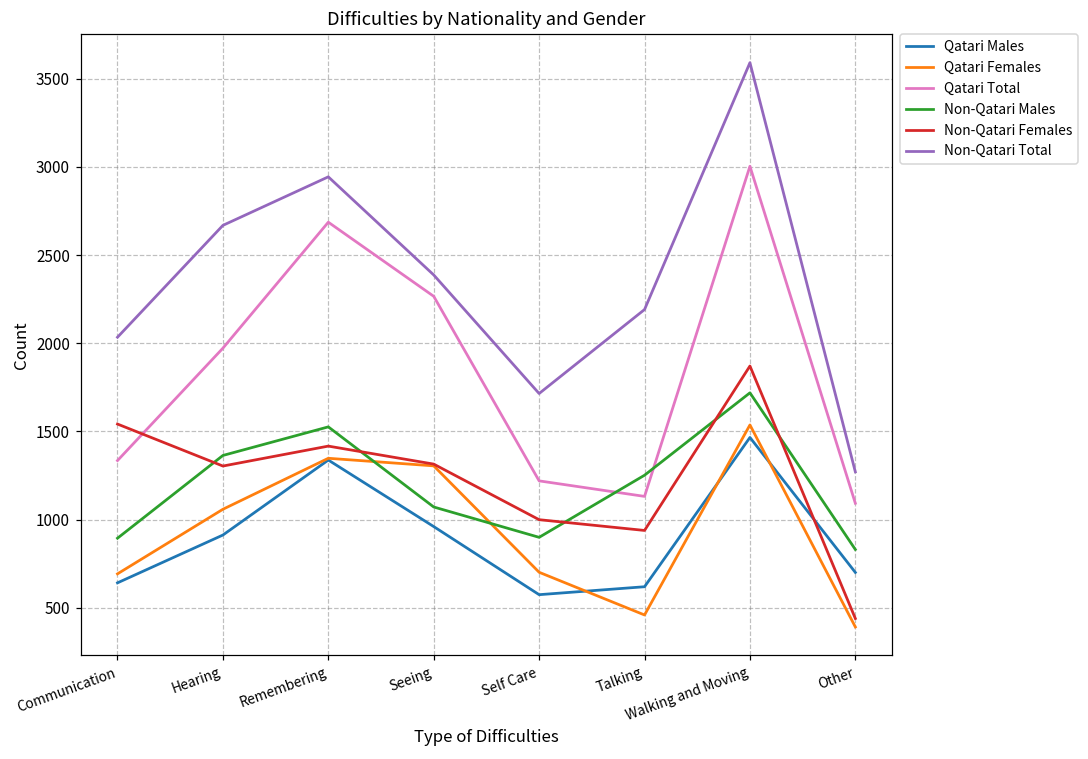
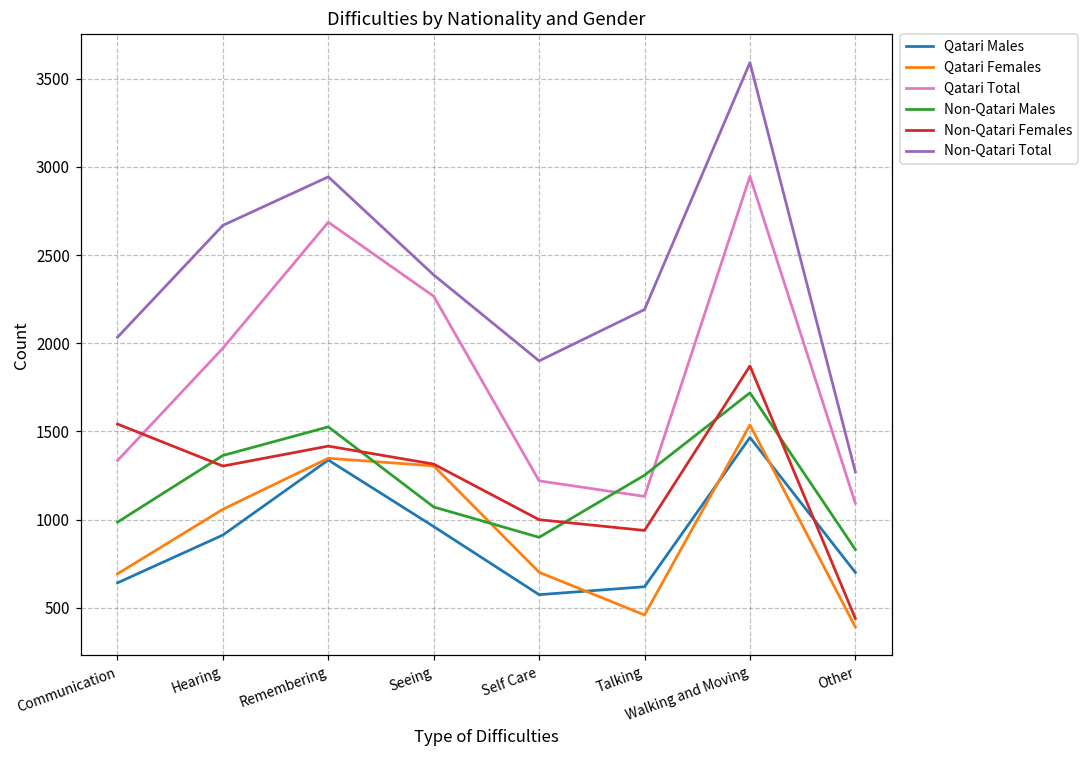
Non-Qatari Males, Communication: 900 -> 990
Non-Qatari Total, Self Care: 1720 -> 1900
Qatari Total, Walking and Moving: 3000 -> 2950
